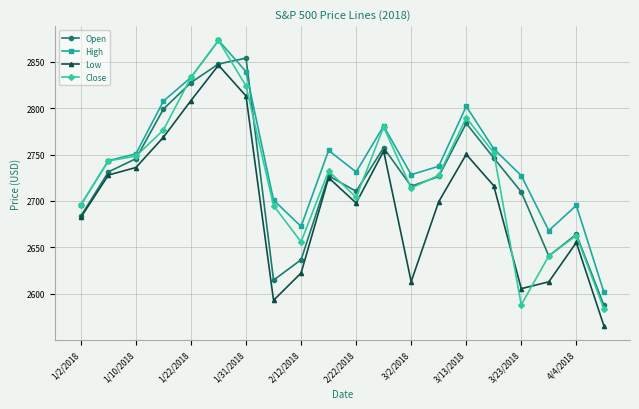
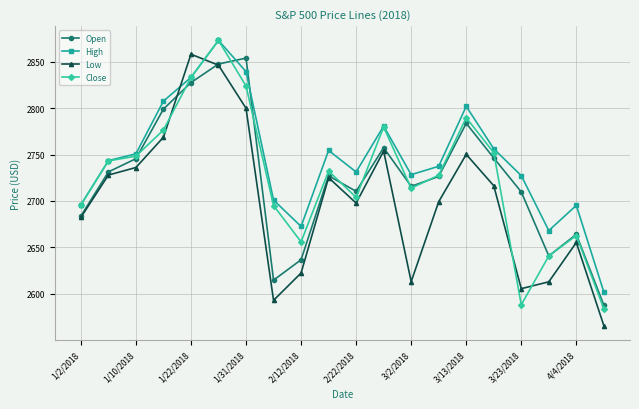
Low, 1/22/2018: 2810 -> 2860
Low, 1/31/2018: 2810 -> 2800
